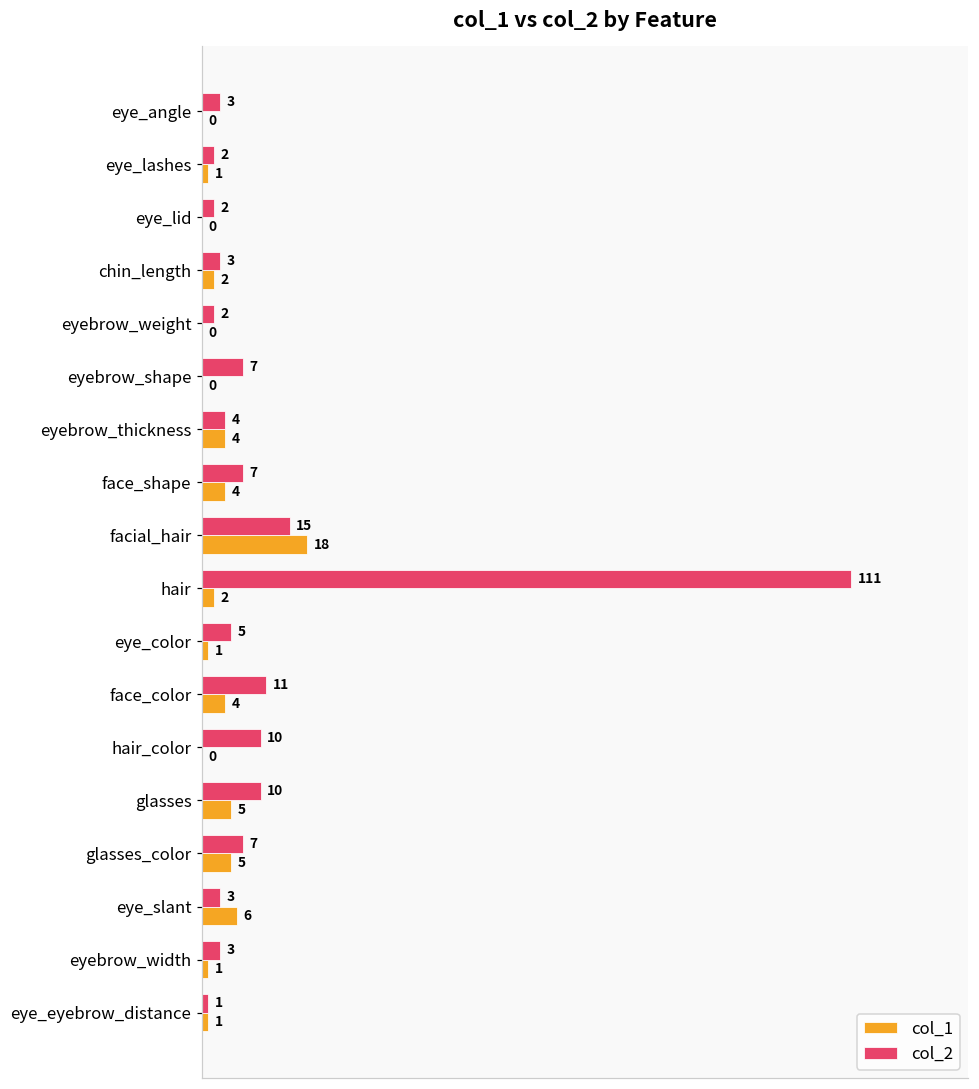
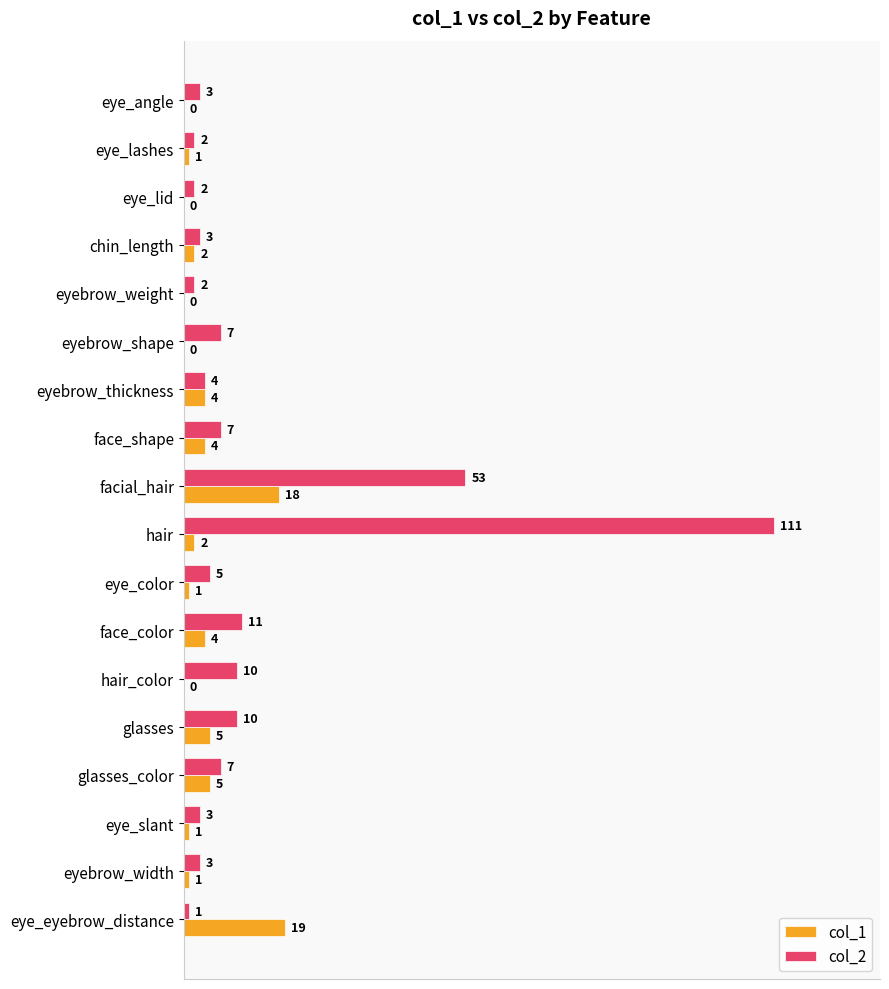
col_2, facial_hair: 15 -> 53
col_1, eye_slant: 6 -> 1
col_1, eye_eyebrow_distance: 1 -> 19
